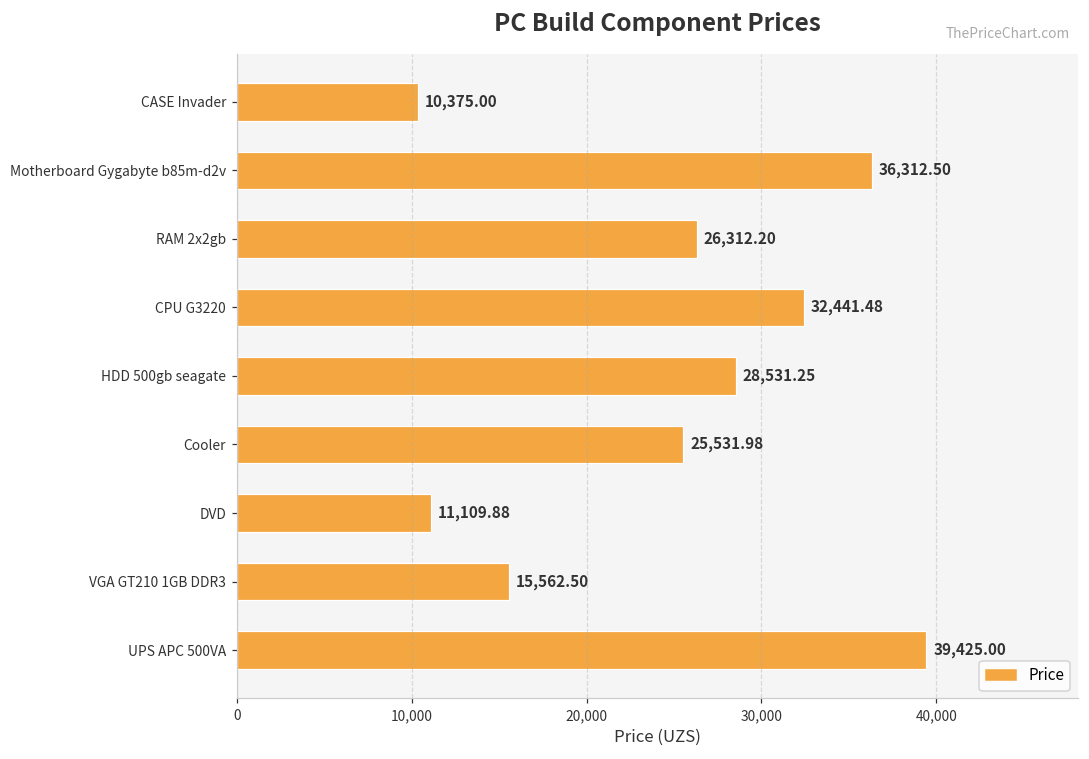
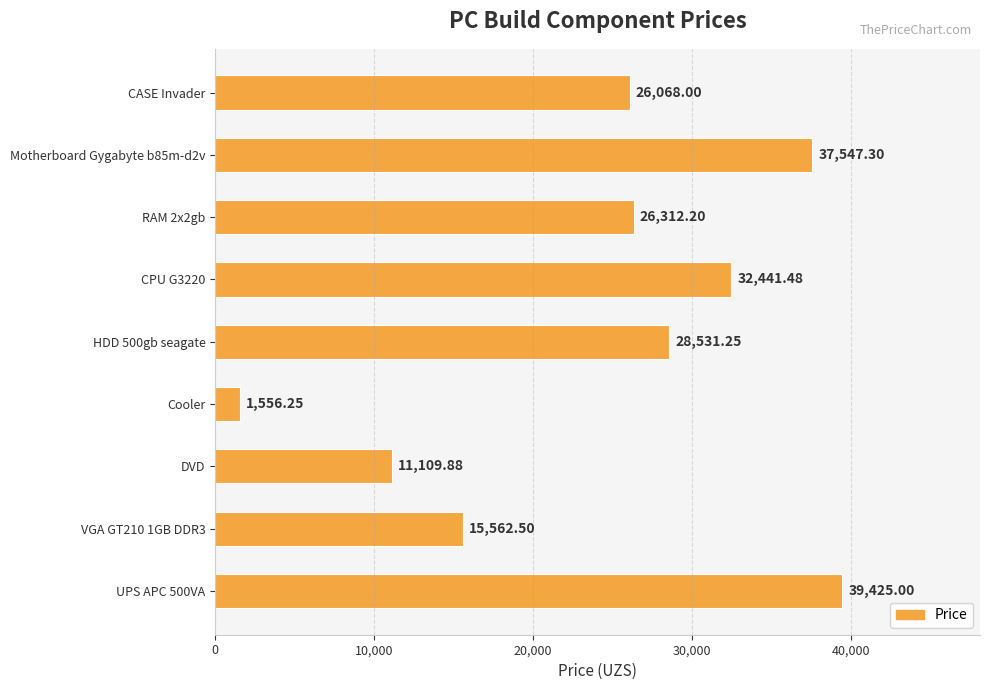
CASE Invader: 10,375.00 -> 26,068.00
Motherboard Gygabyte b85m-d2v: 36,312.50 -> 37,547.30
Cooler: 25,531.98 -> 1,556.25
